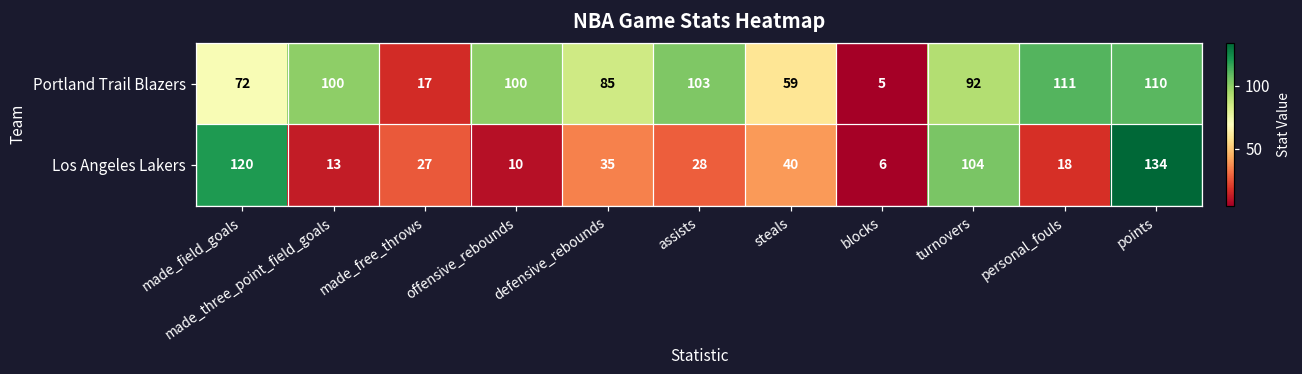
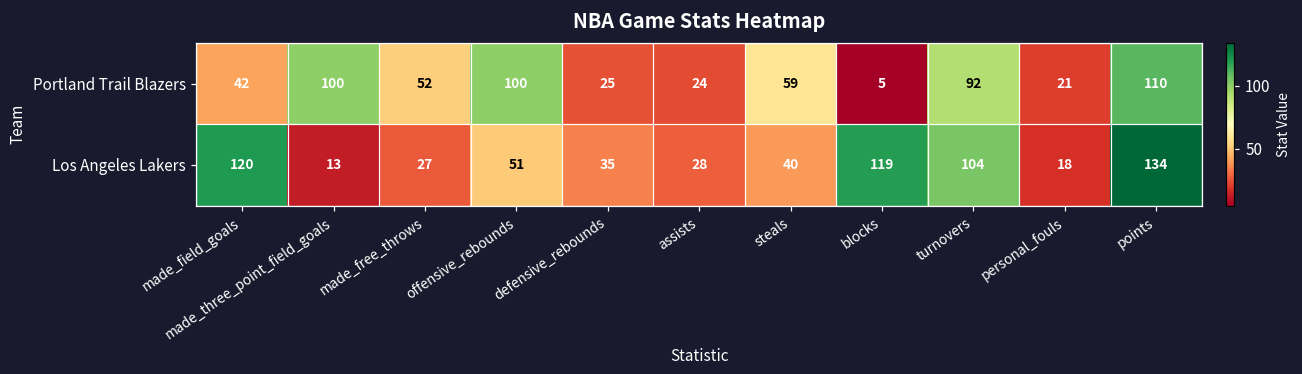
Portland Trail Blazers, made_field_goals: 72 -> 42
Portland Trail Blazers, made_free_throws: 17 -> 52
Portland Trail Blazers, defensive_rebounds: 85 -> 25
Portland Trail Blazers, assists: 103 -> 24
Portland Trail Blazers, personal_fouls: 111 -> 21
Los Angeles Lakers, offensive_rebounds: 10 -> 51
Los Angeles Lakers, blocks: 6 -> 119
